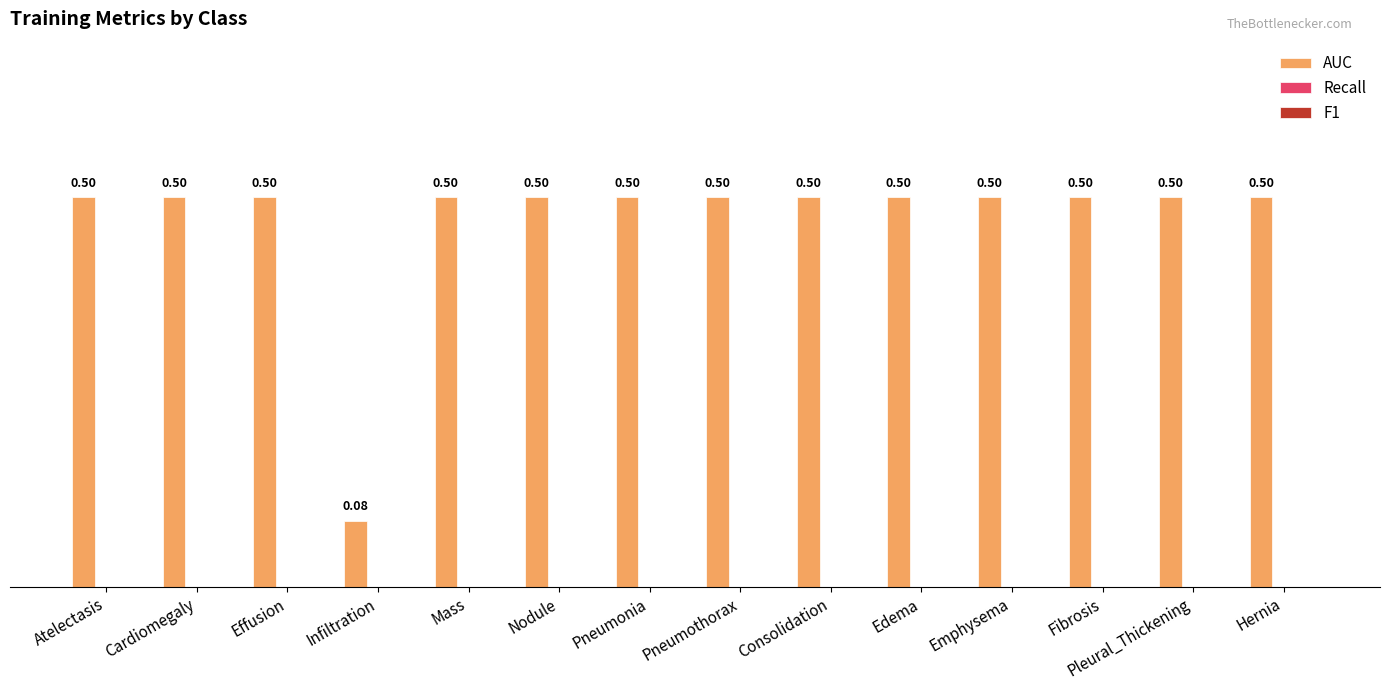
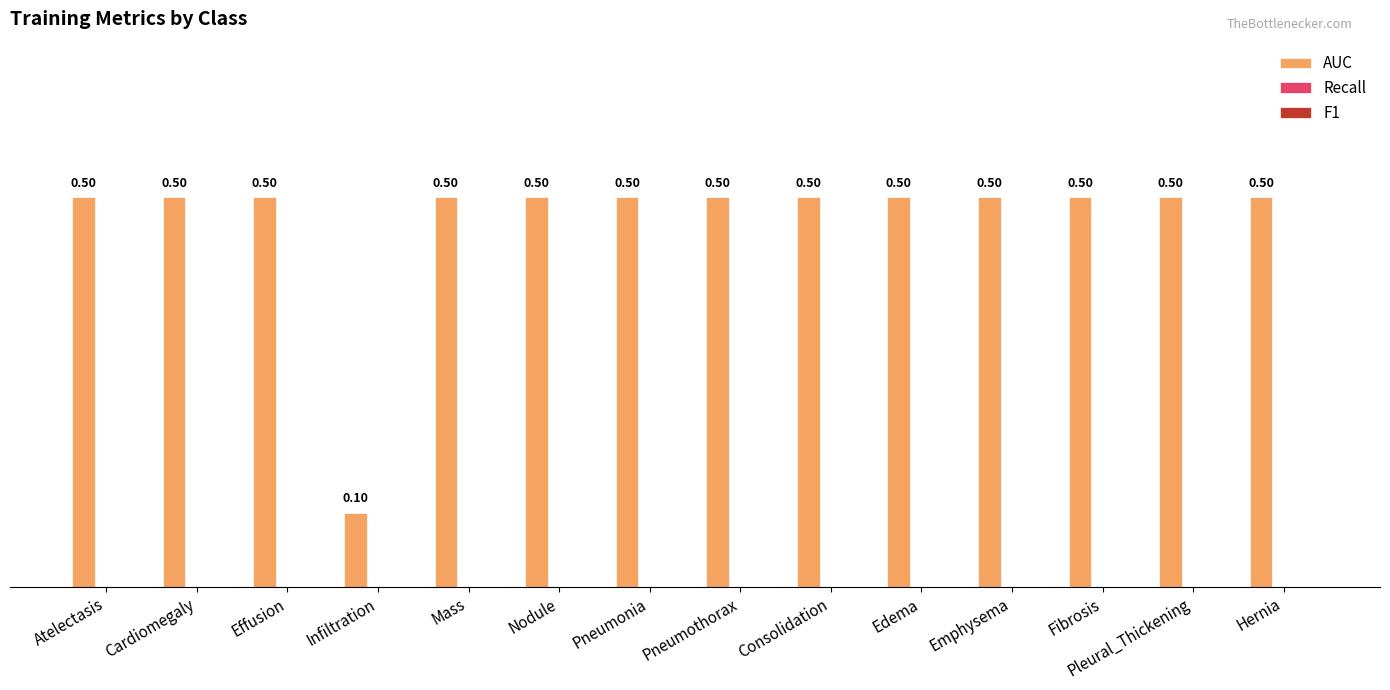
AUC, Infiltration: 0.08 -> 0.10
